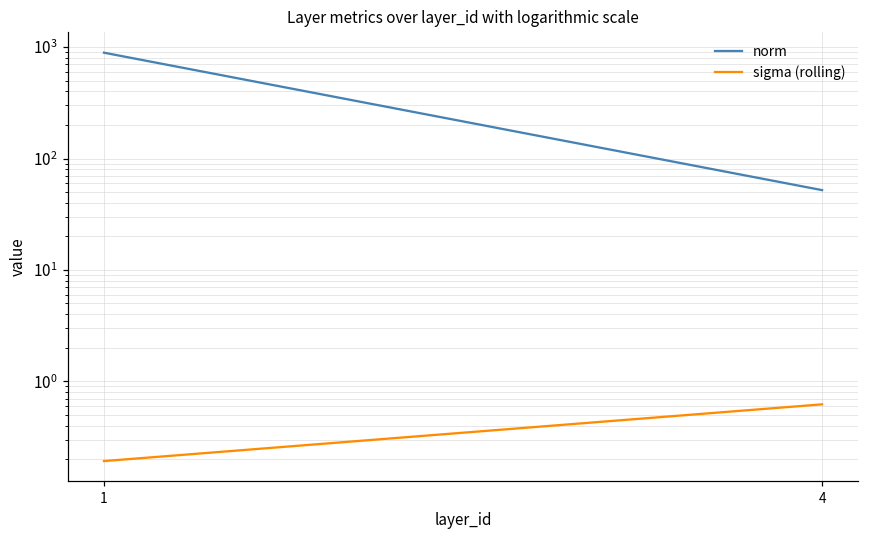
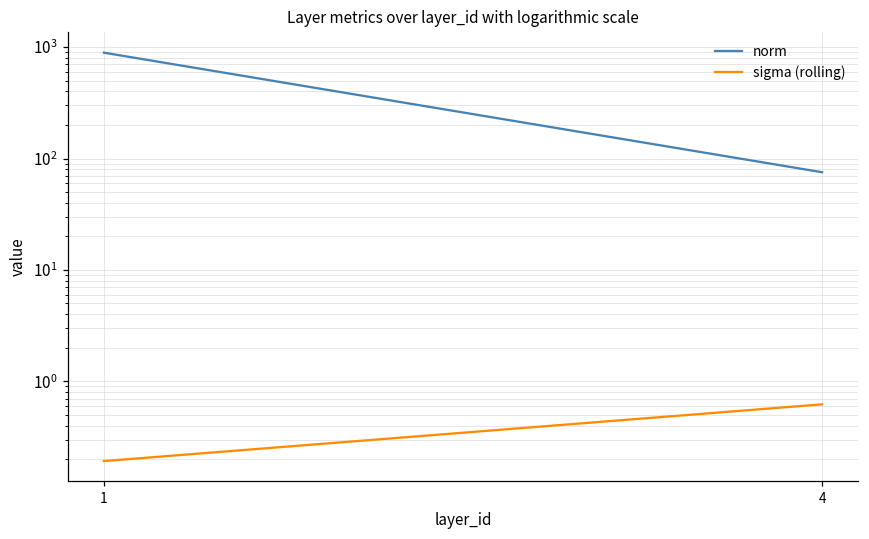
norm, 4: 50 -> 80
